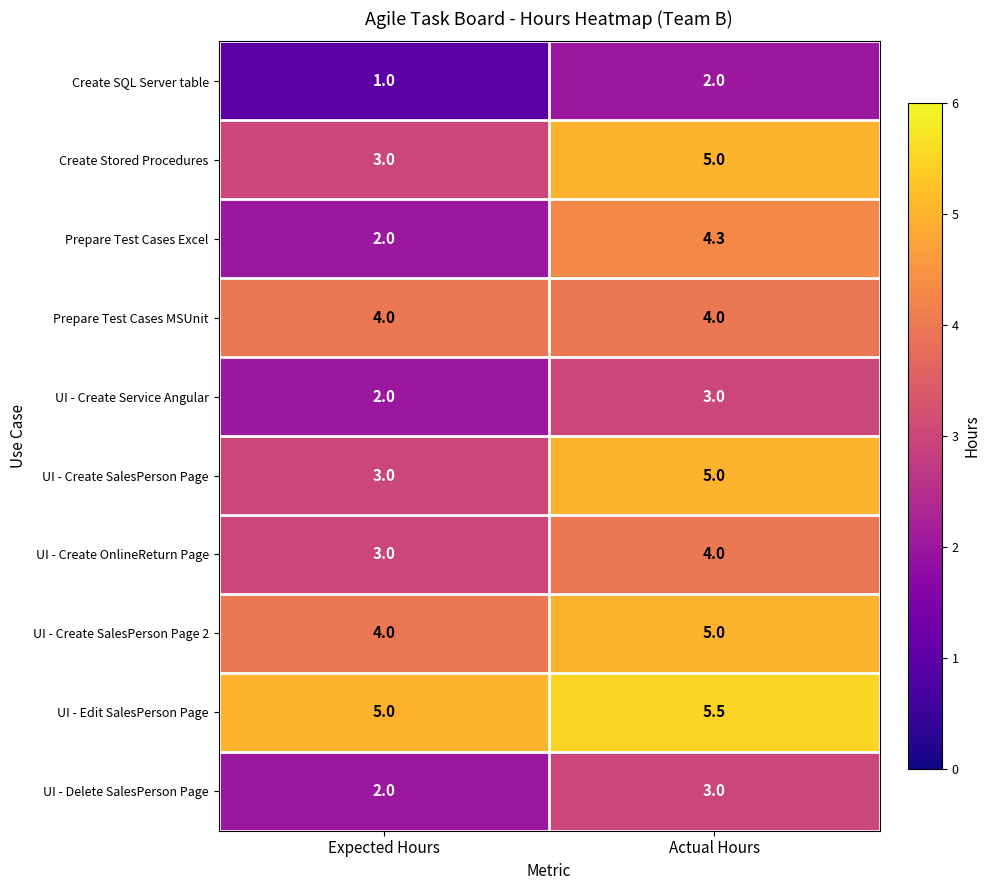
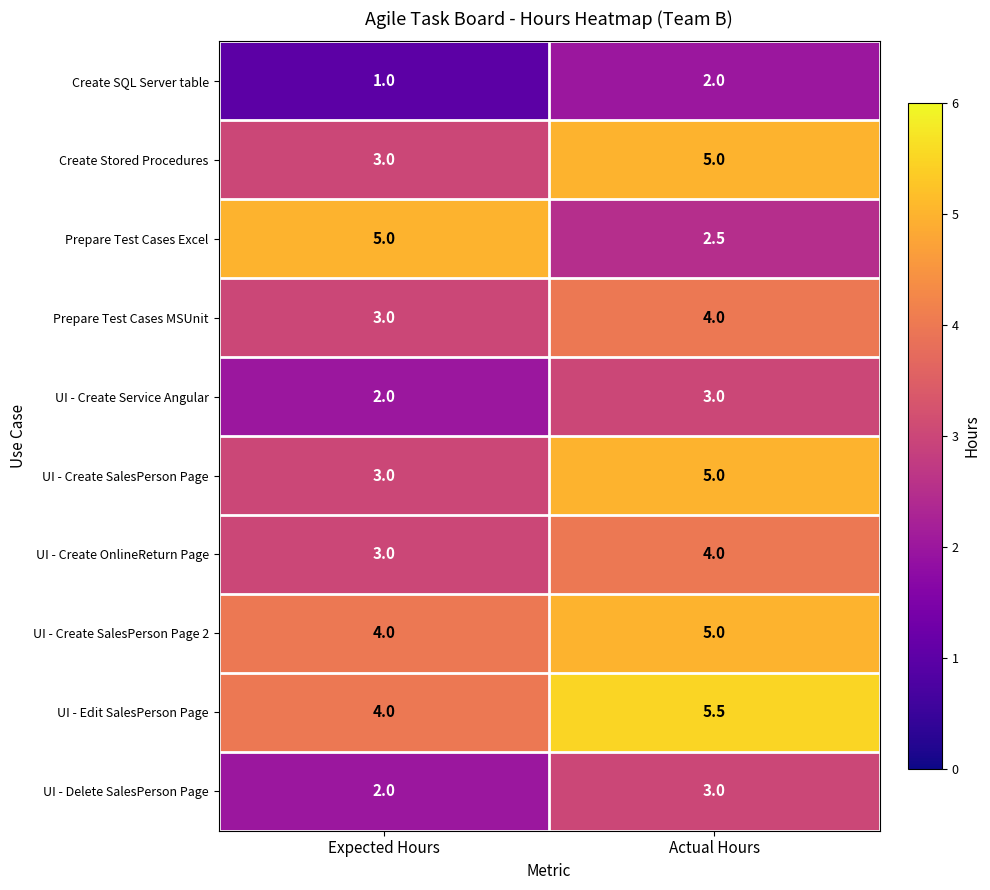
Prepare Test Cases Excel, Expected Hours: 2.0 -> 5.0
Prepare Test Cases Excel, Actual Hours: 4.3 -> 2.5
Prepare Test Cases MSUnit, Expected Hours: 4.0 -> 3.0
UI - Edit SalesPerson Page, Expected Hours: 5.0 -> 4.0
